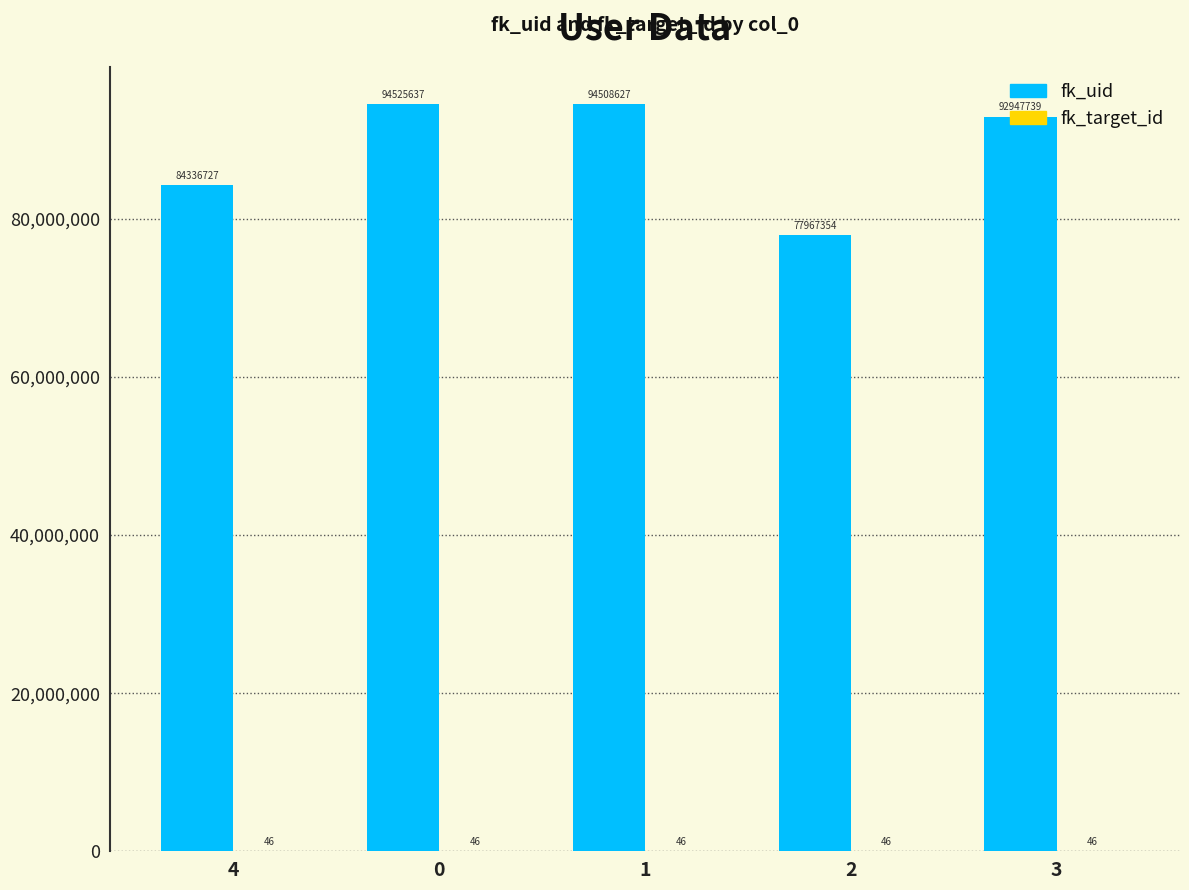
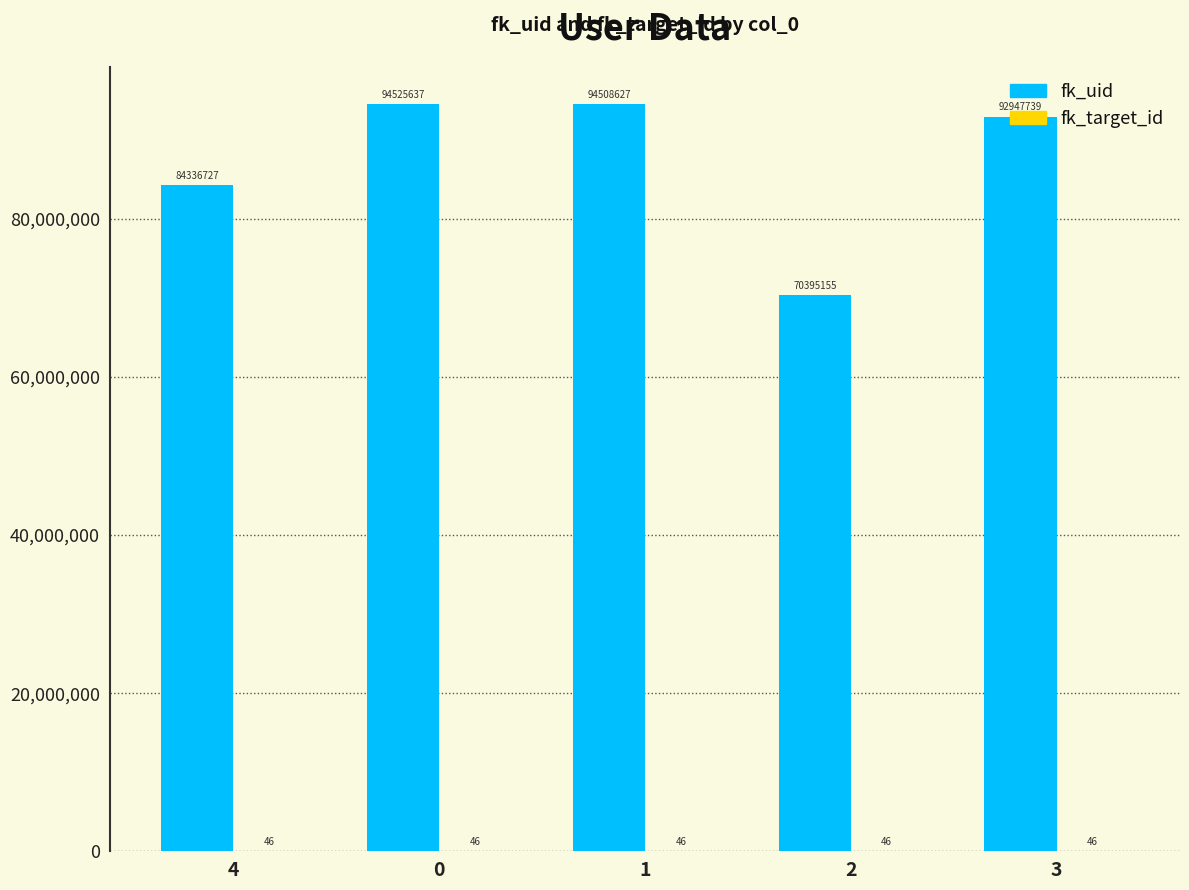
fk_uid, 2: 77967354 -> 70395155
